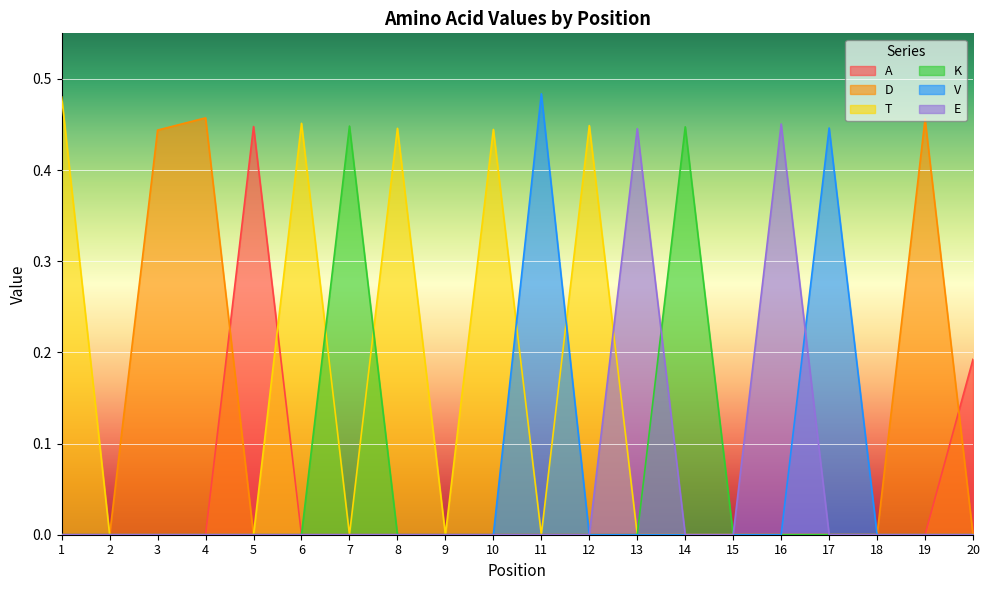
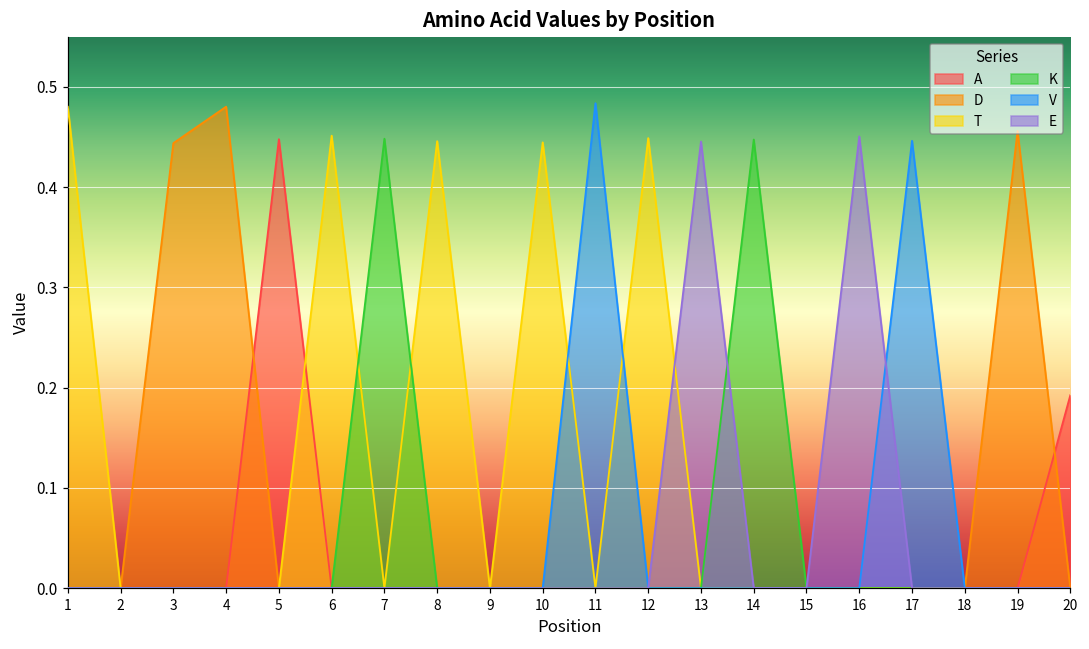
D, 4: 0.46 -> 0.48
